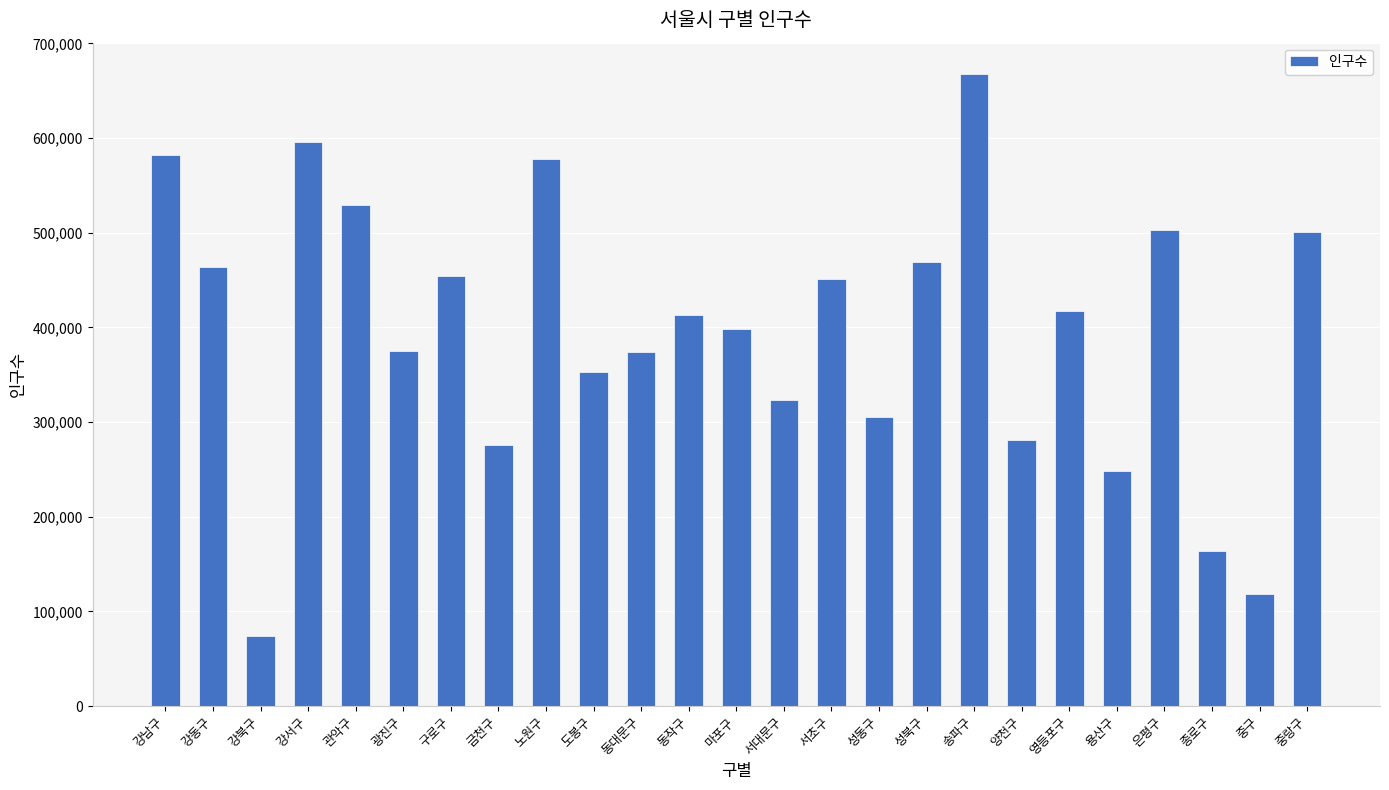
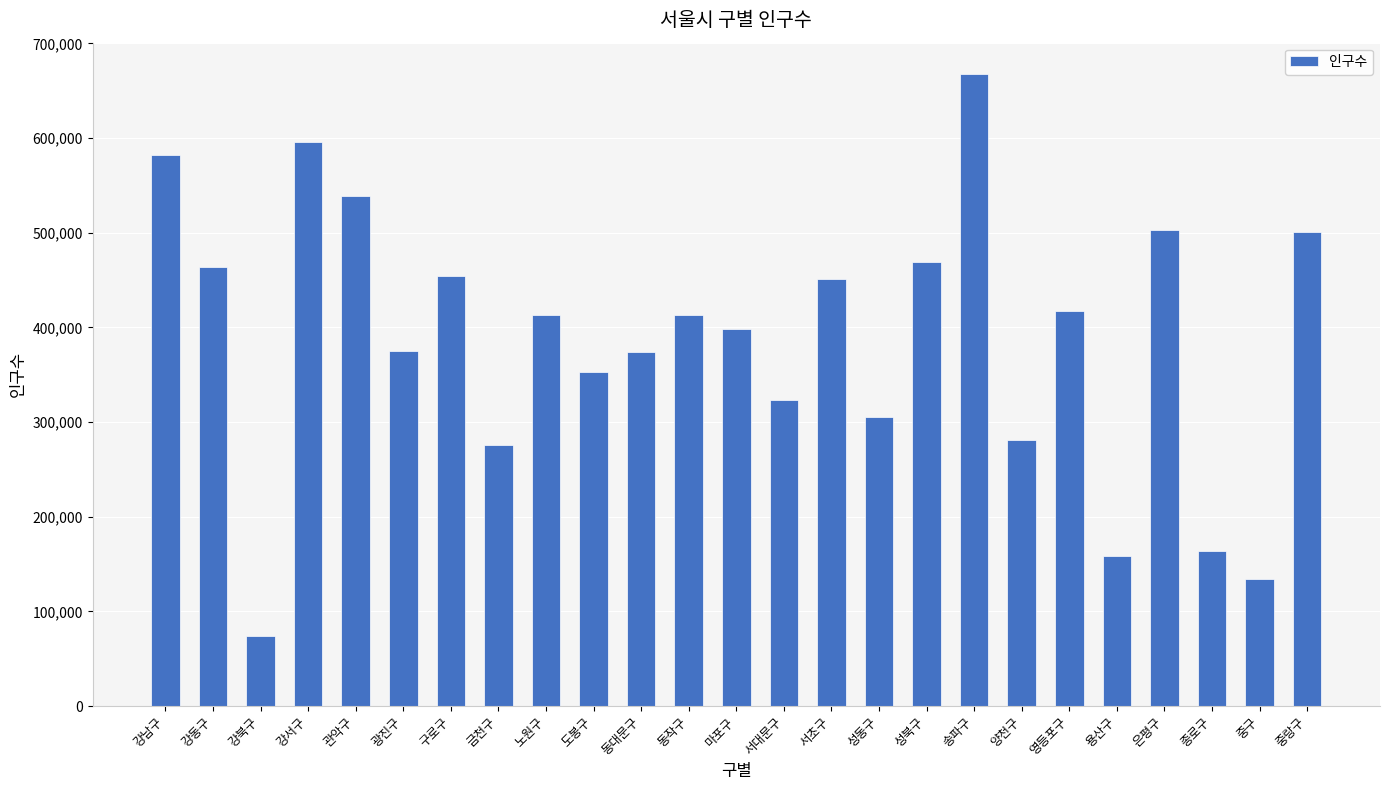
관악구: 530,000 -> 540,000
노원구: 580,000 -> 410,000
용산구: 250,000 -> 160,000
중구: 120,000 -> 130,000
